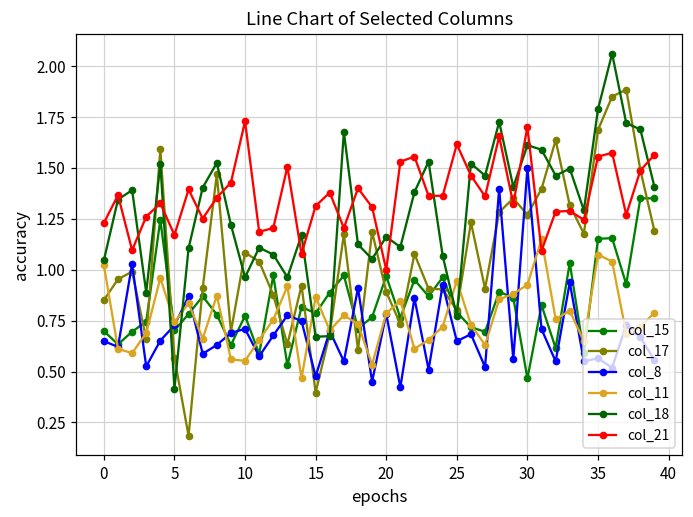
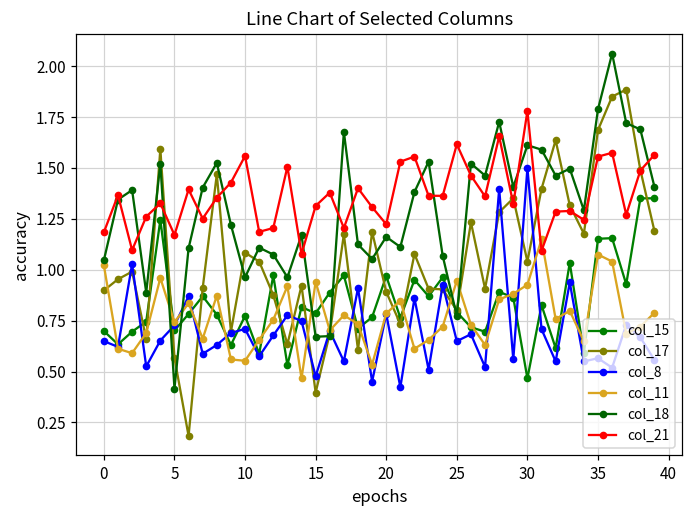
col_17, 0: 0.85 -> 0.90
col_21, 0: 1.23 -> 1.18
col_21, 10: 1.73 -> 1.56
col_11, 15: 0.87 -> 0.94
col_21, 20: 1.00 -> 1.22
col_17, 30: 1.27 -> 1.04
col_21, 30: 1.70 -> 1.78
